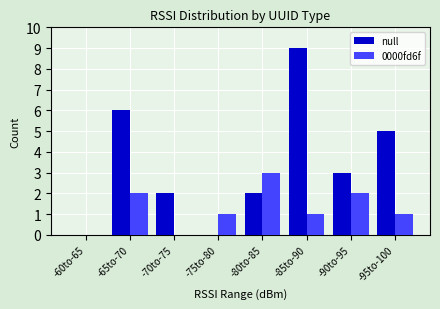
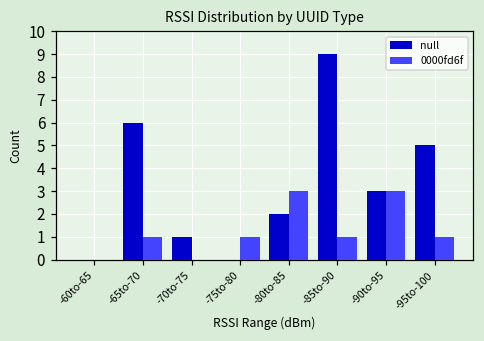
0000fd6f, -65to-70: 2 -> 1
null, -70to-75: 2 -> 1
0000fd6f, -90to-95: 2 -> 3
